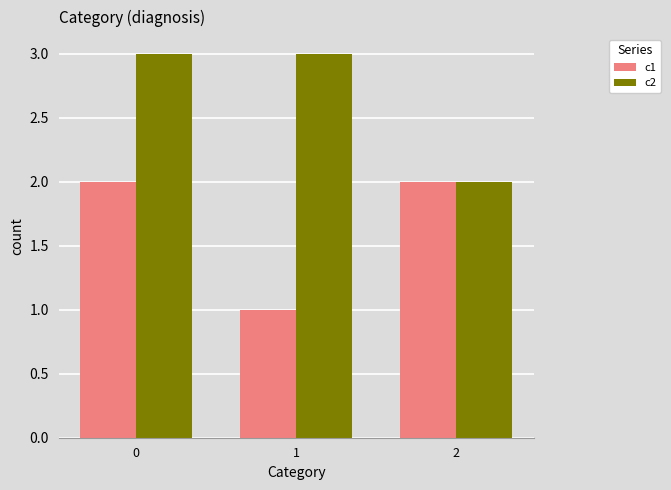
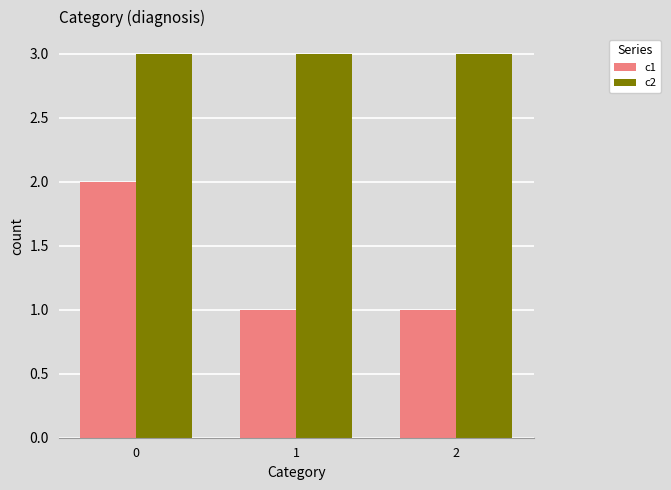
c1, 2: 2 -> 1
c2, 2: 2 -> 3
